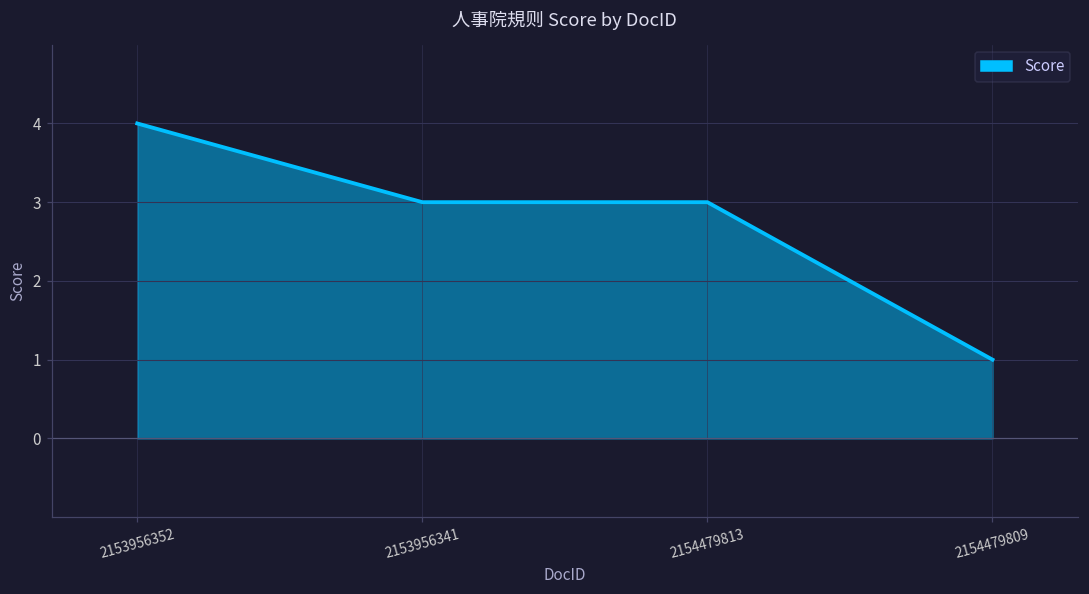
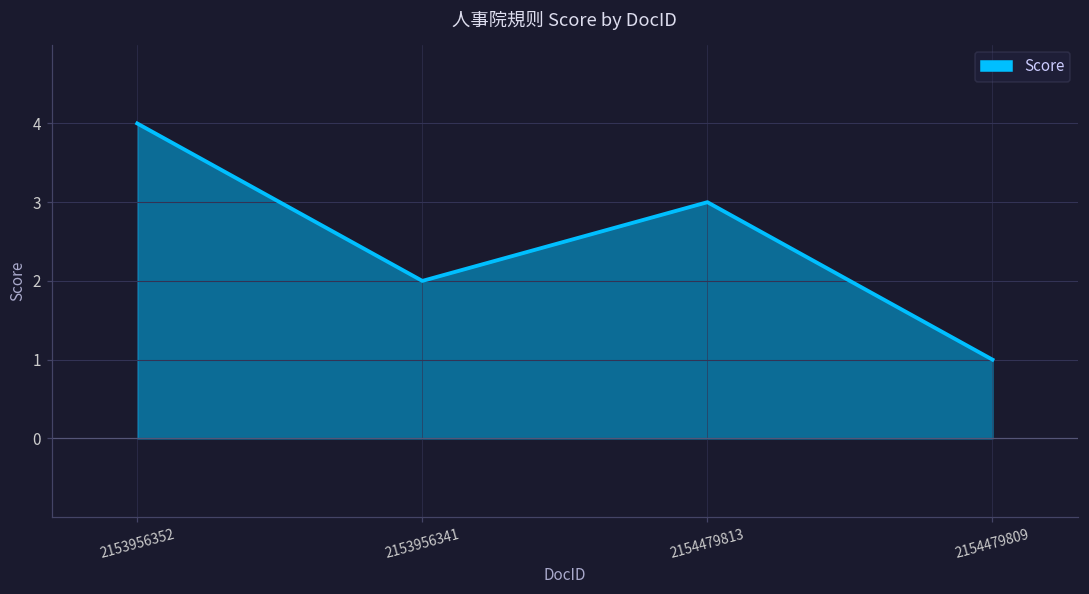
2153956341: 3 -> 2
